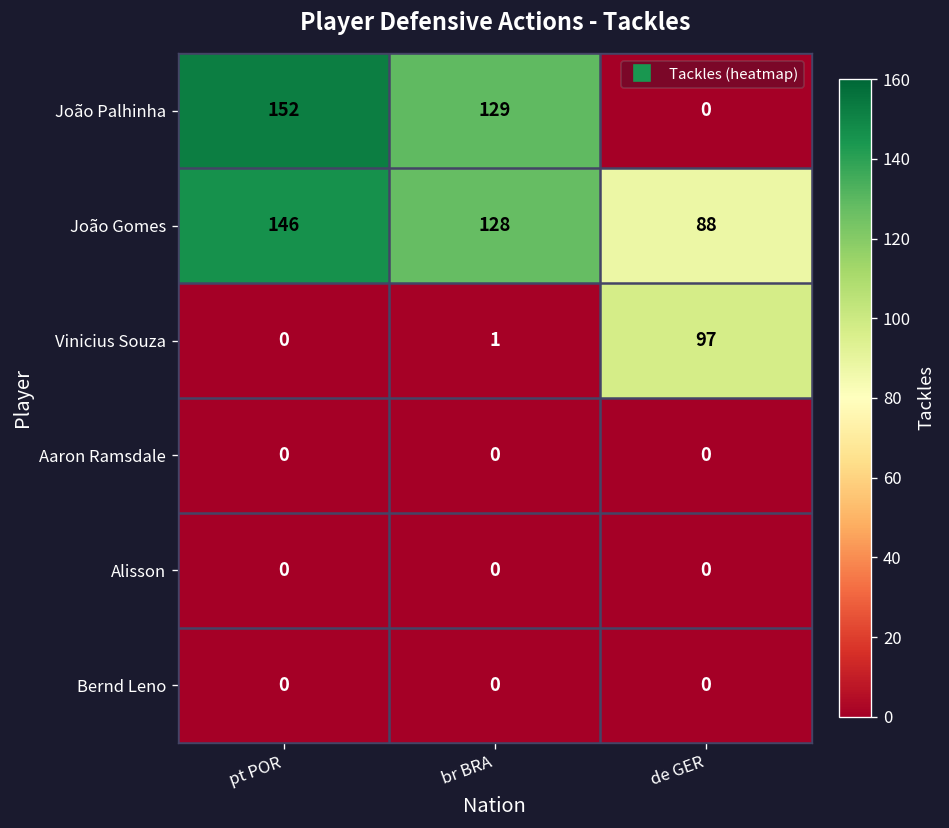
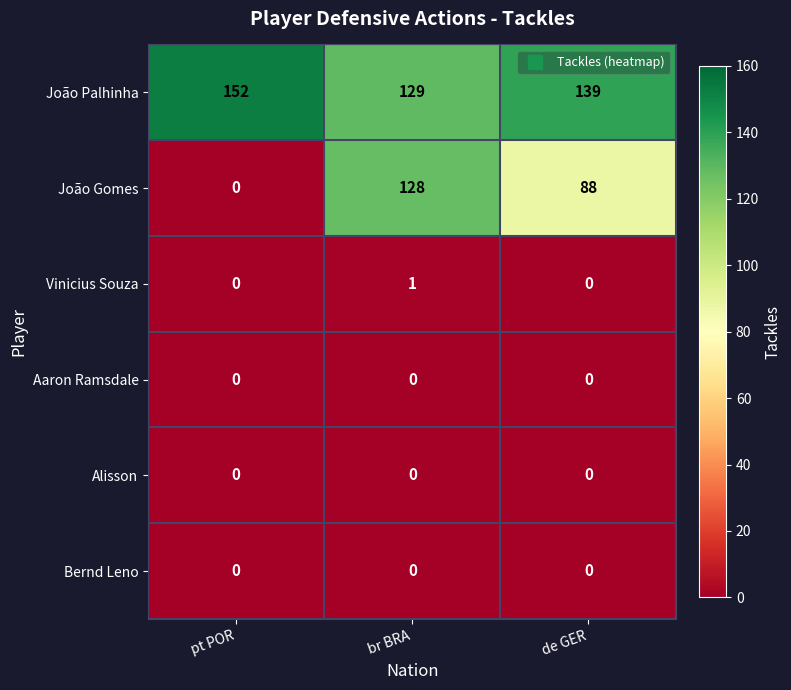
João Palhinha, de GER: 0 -> 139
João Gomes, pt POR: 146 -> 0
Vinicius Souza, de GER: 97 -> 0
